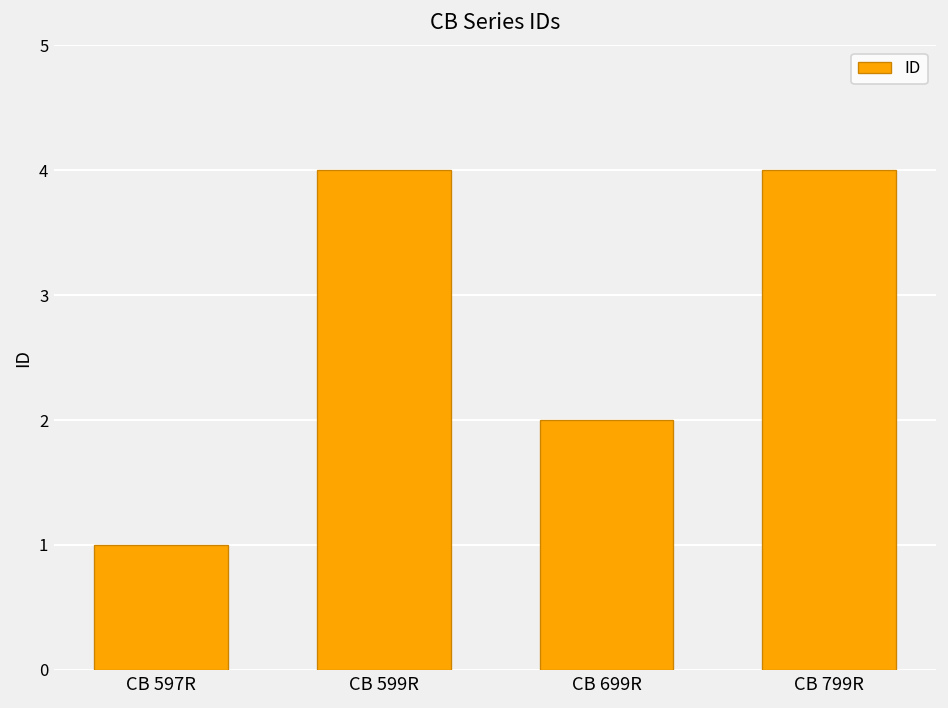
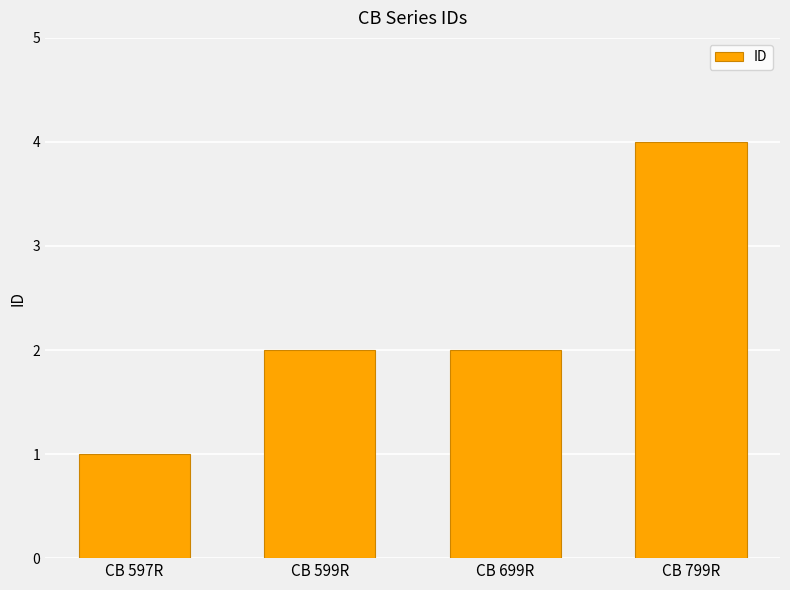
CB 599R: 4 -> 2
